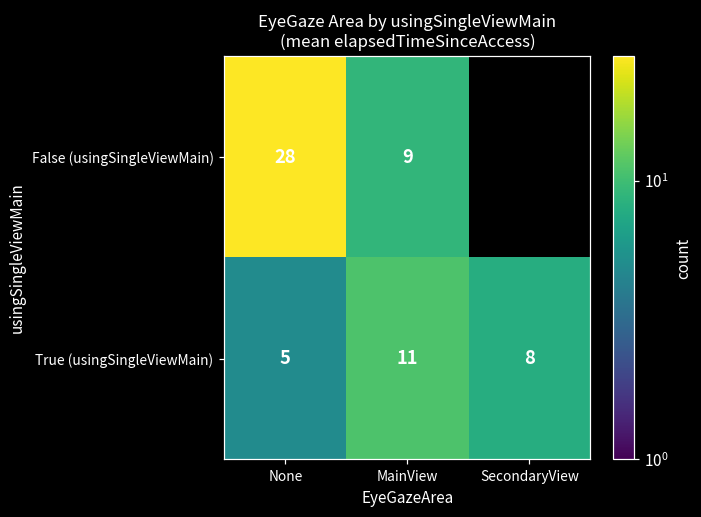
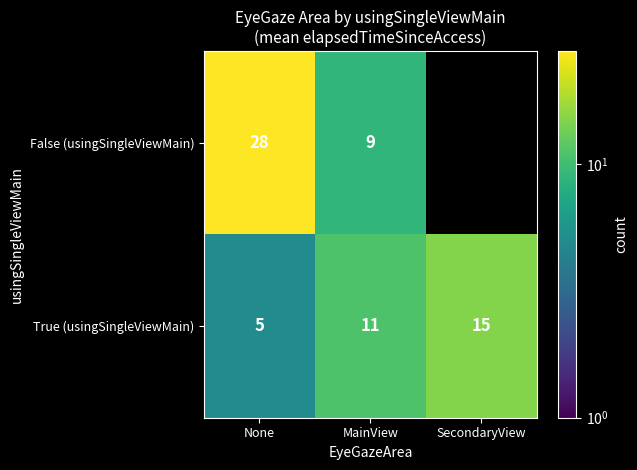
True (usingSingleViewMain), SecondaryView: 8 -> 15
